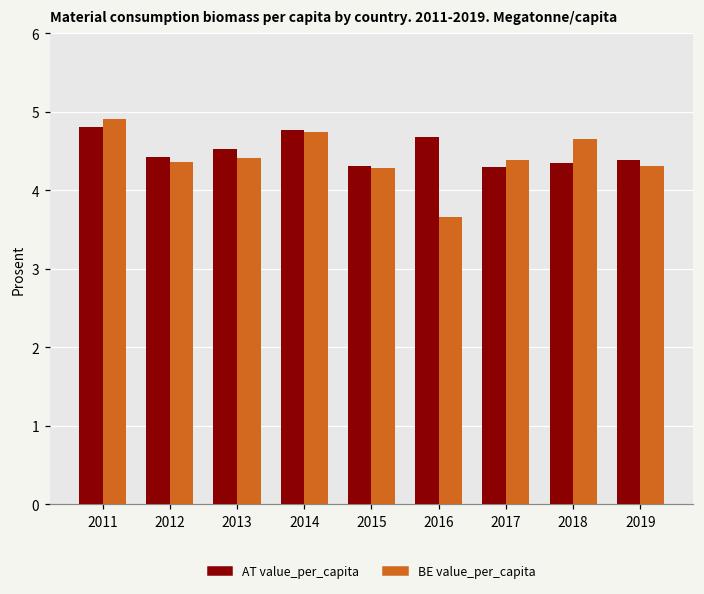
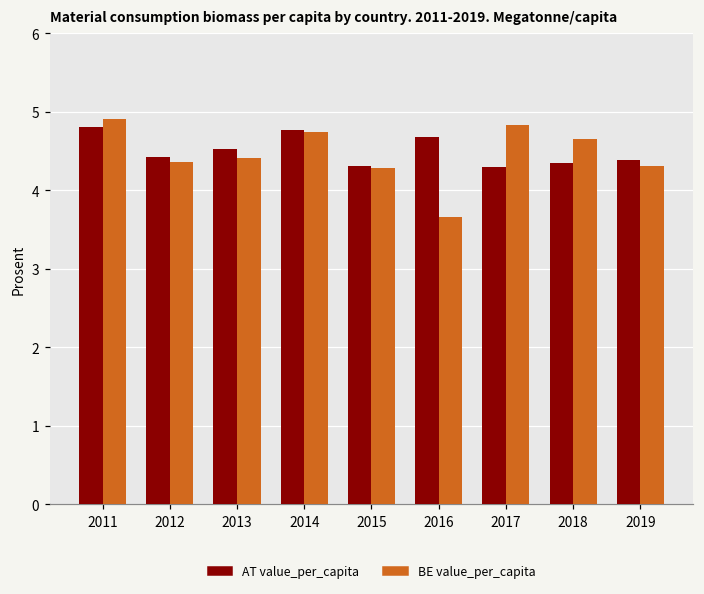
BE value_per_capita, 2017: 4.4 -> 4.8
